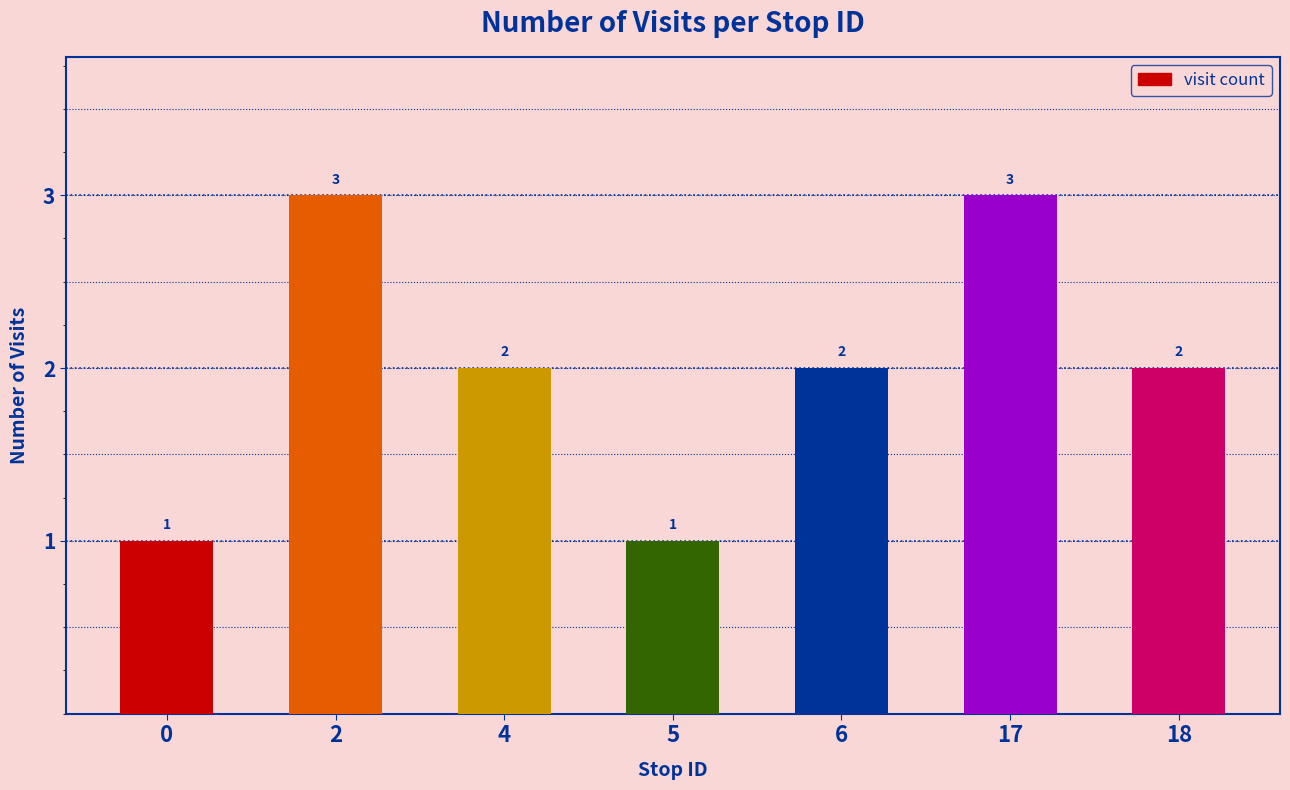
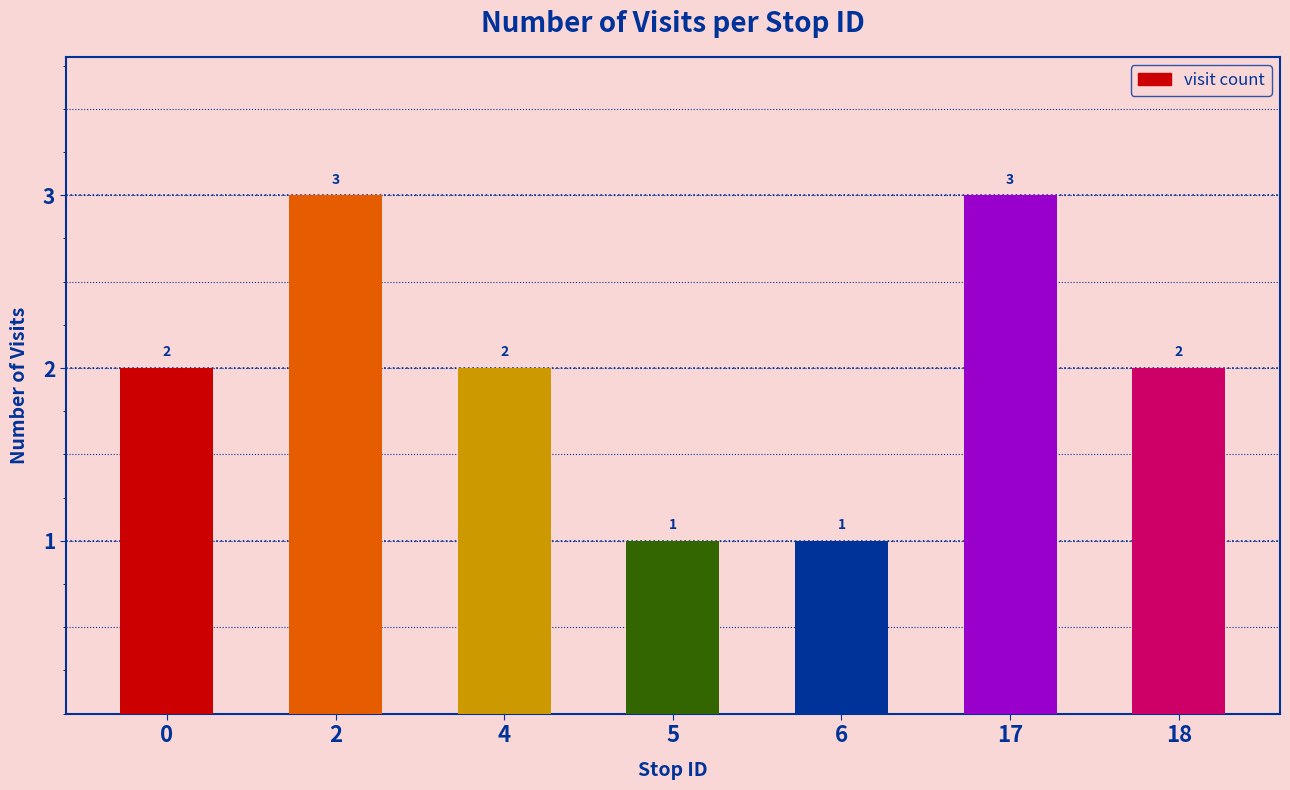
0: 1 -> 2
6: 2 -> 1
